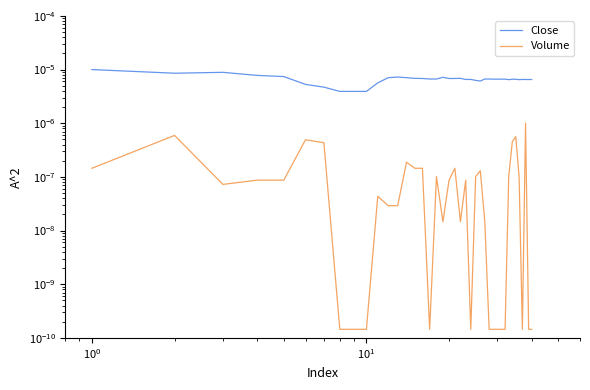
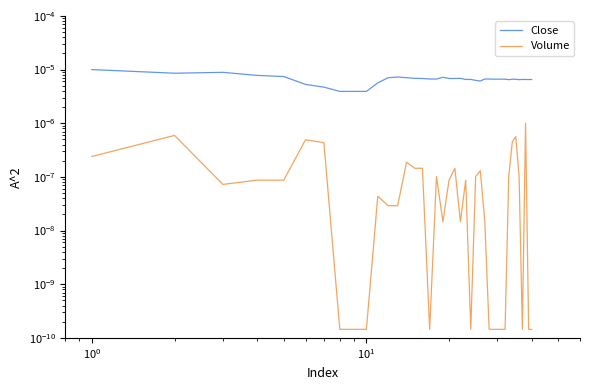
Volume, 10^0: 0.00000014 -> 0.0000002
